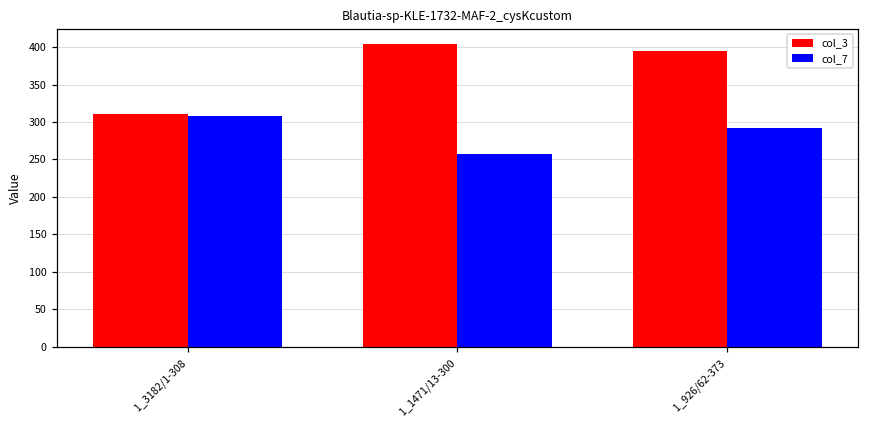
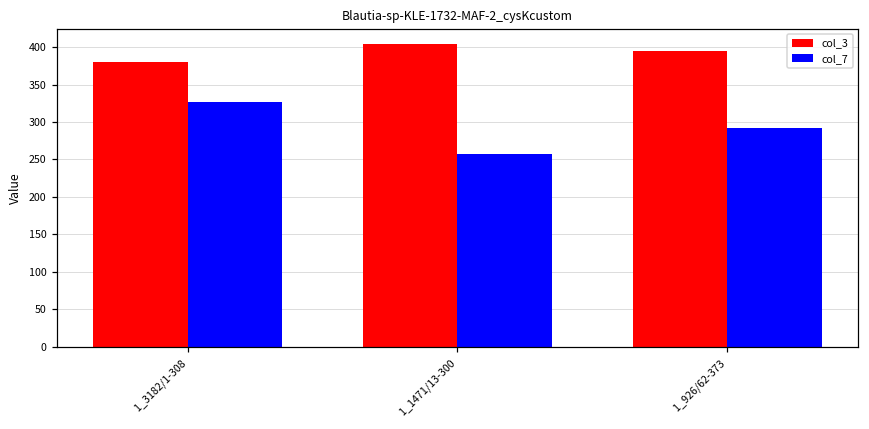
col_3, 1_3182/1-308: 310 -> 380
col_7, 1_3182/1-308: 310 -> 330
